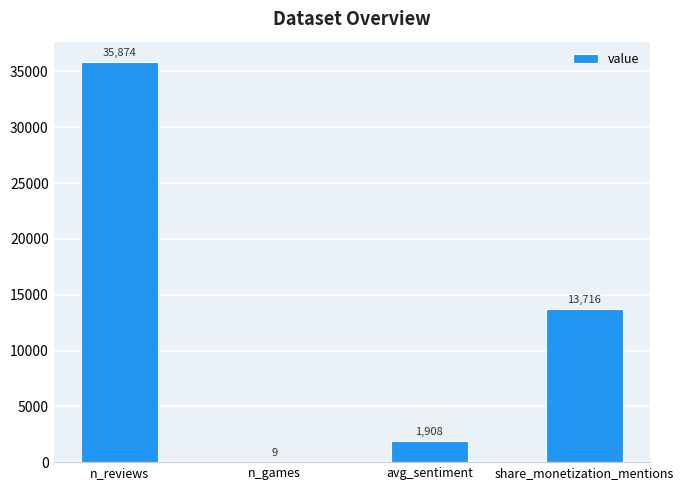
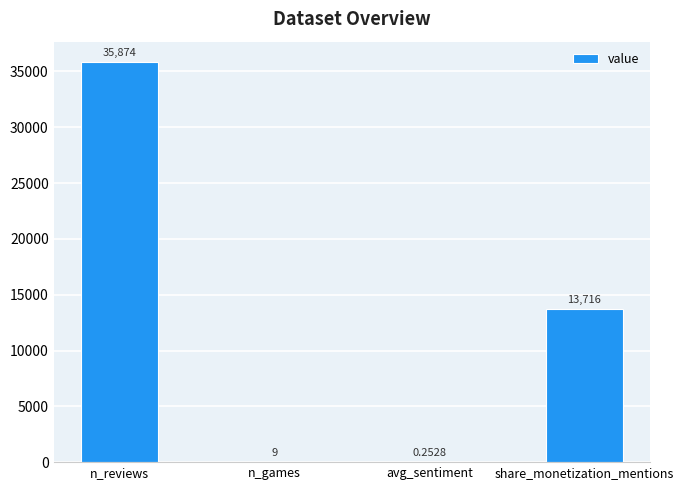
avg_sentiment: 1,908 -> 0.2528
